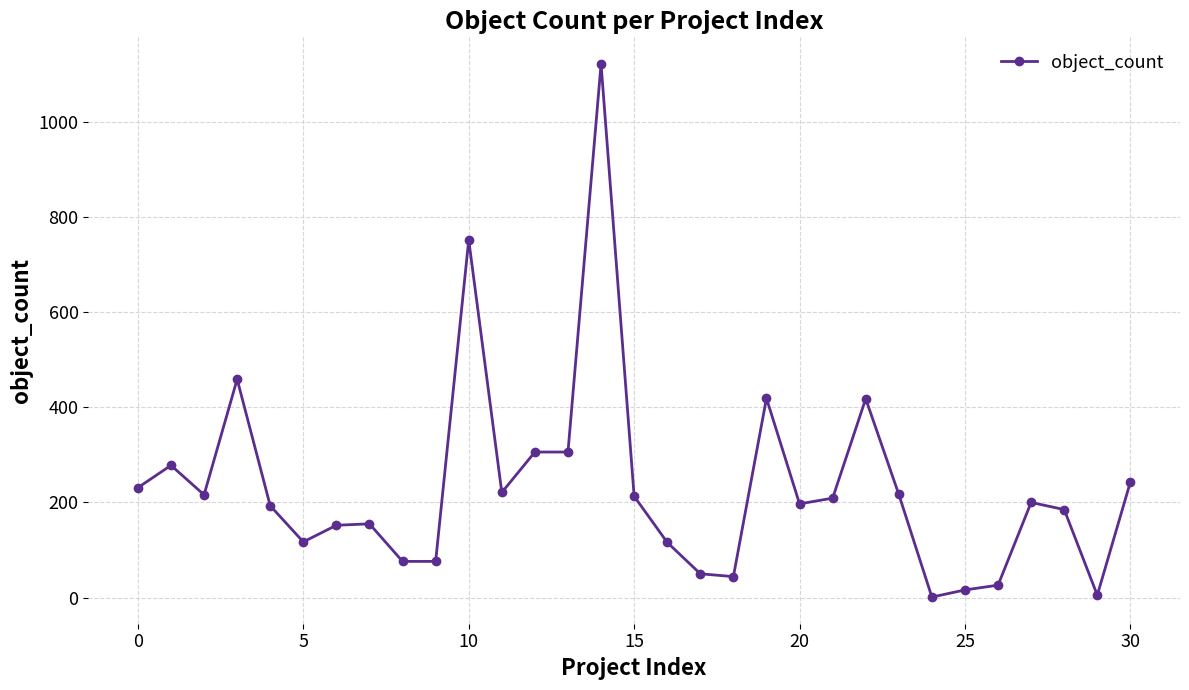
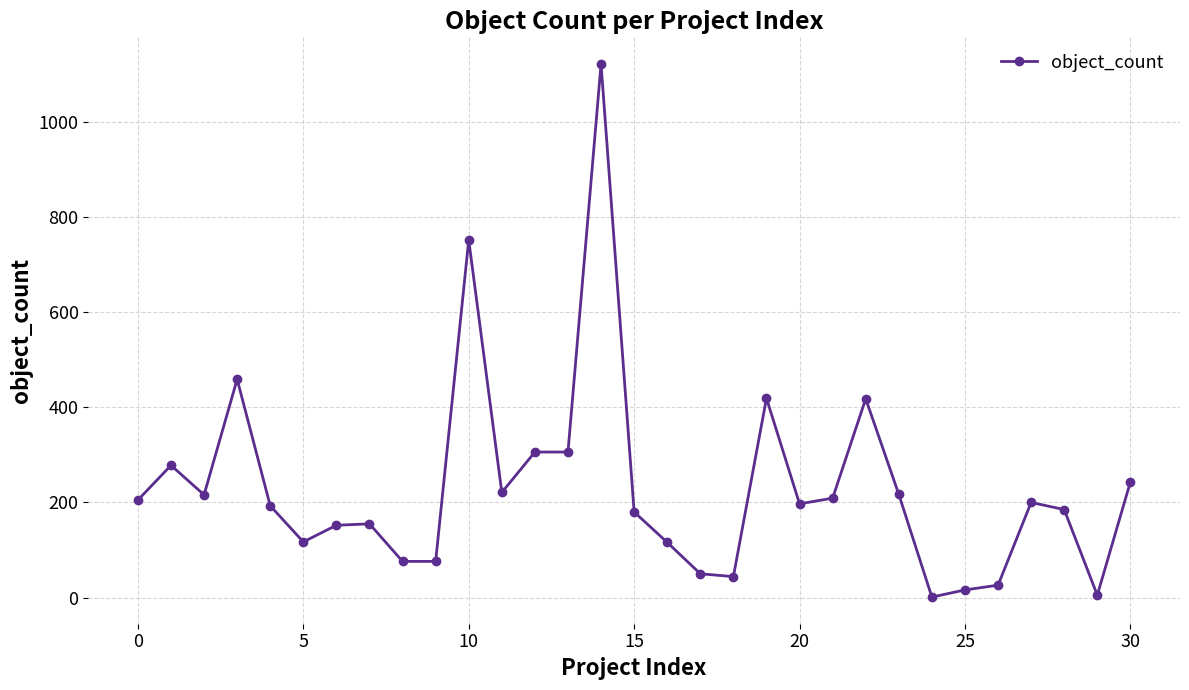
0: 230 -> 210
15: 210 -> 180
